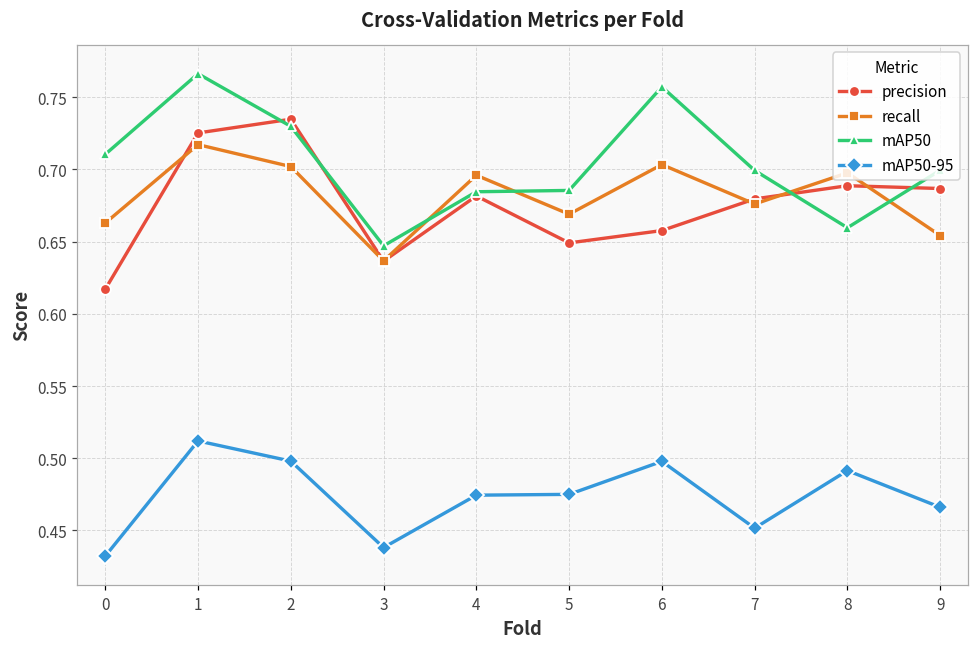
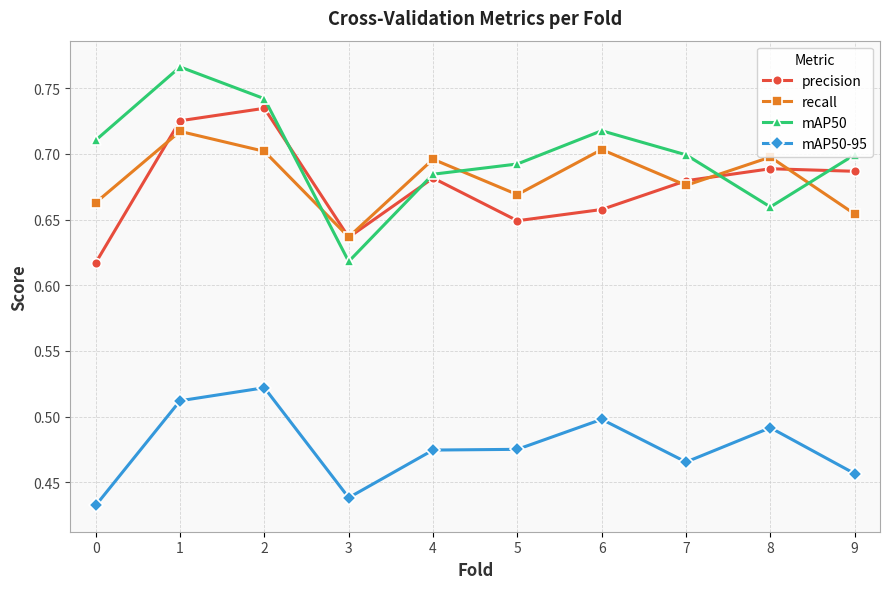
mAP50, 2: 0.730 -> 0.742
mAP50-95, 2: 0.498 -> 0.522
mAP50, 3: 0.647 -> 0.618
mAP50, 5: 0.685 -> 0.692
mAP50, 6: 0.757 -> 0.718
mAP50-95, 7: 0.452 -> 0.465
mAP50-95, 9: 0.466 -> 0.457
